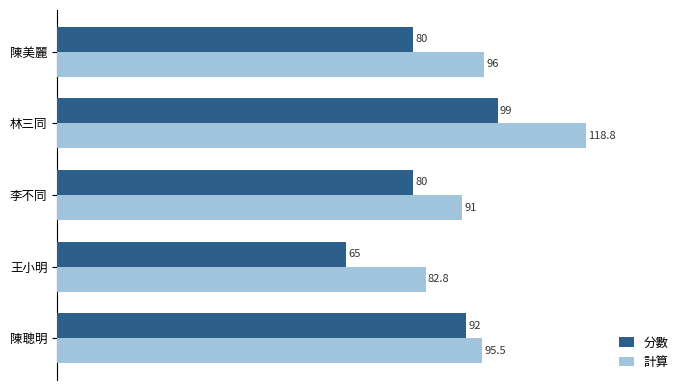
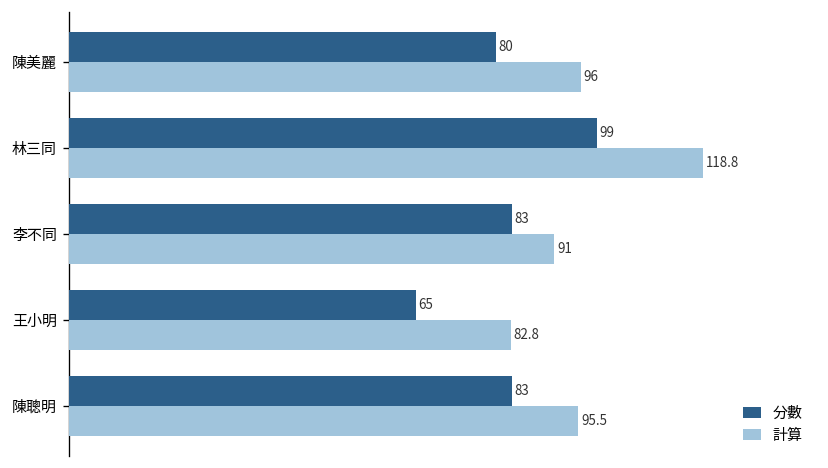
分數, 李不同: 80 -> 83
分數, 陳聰明: 92 -> 83
